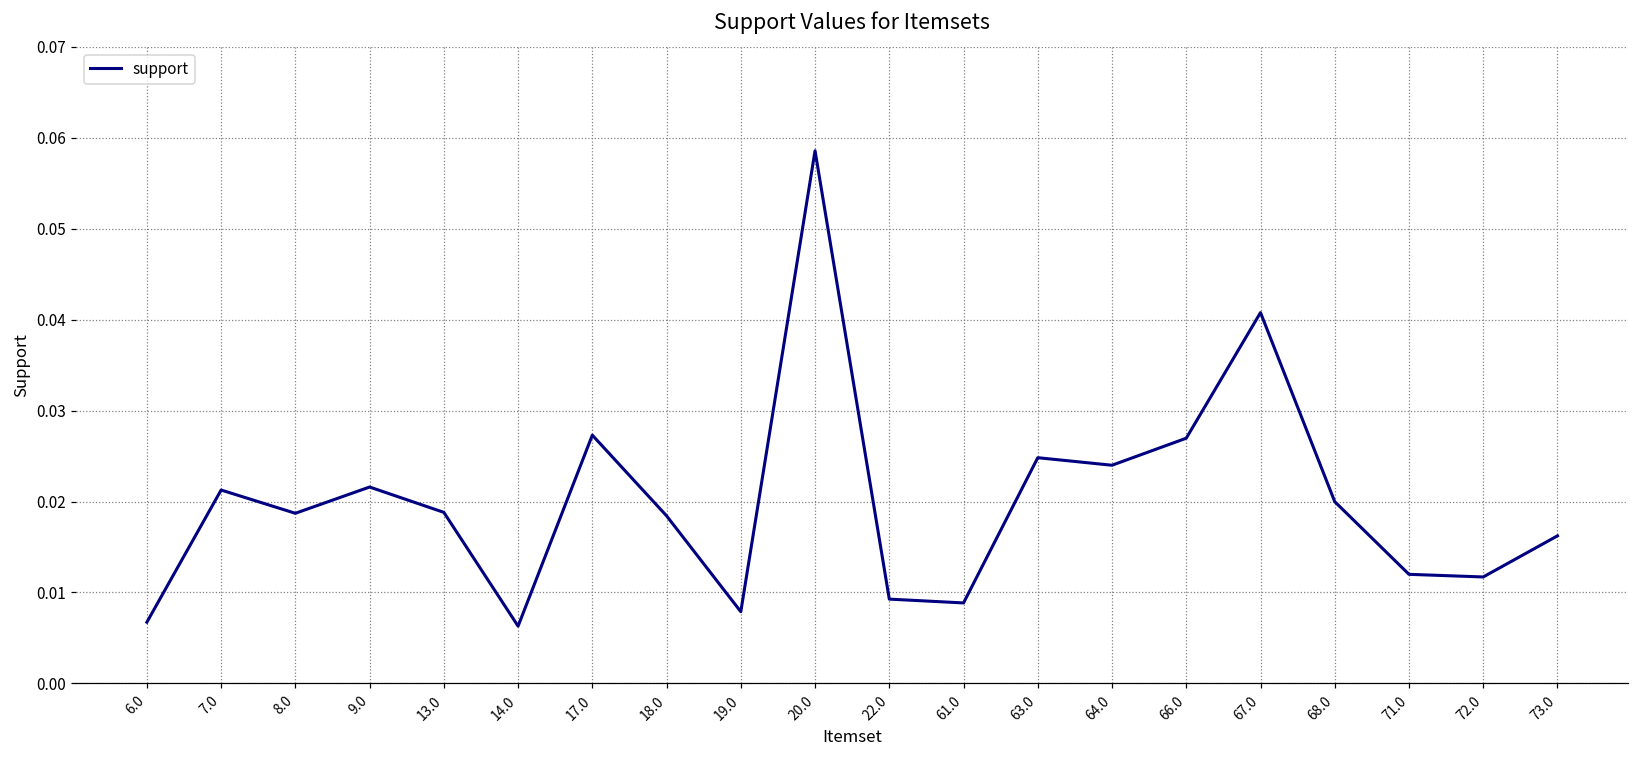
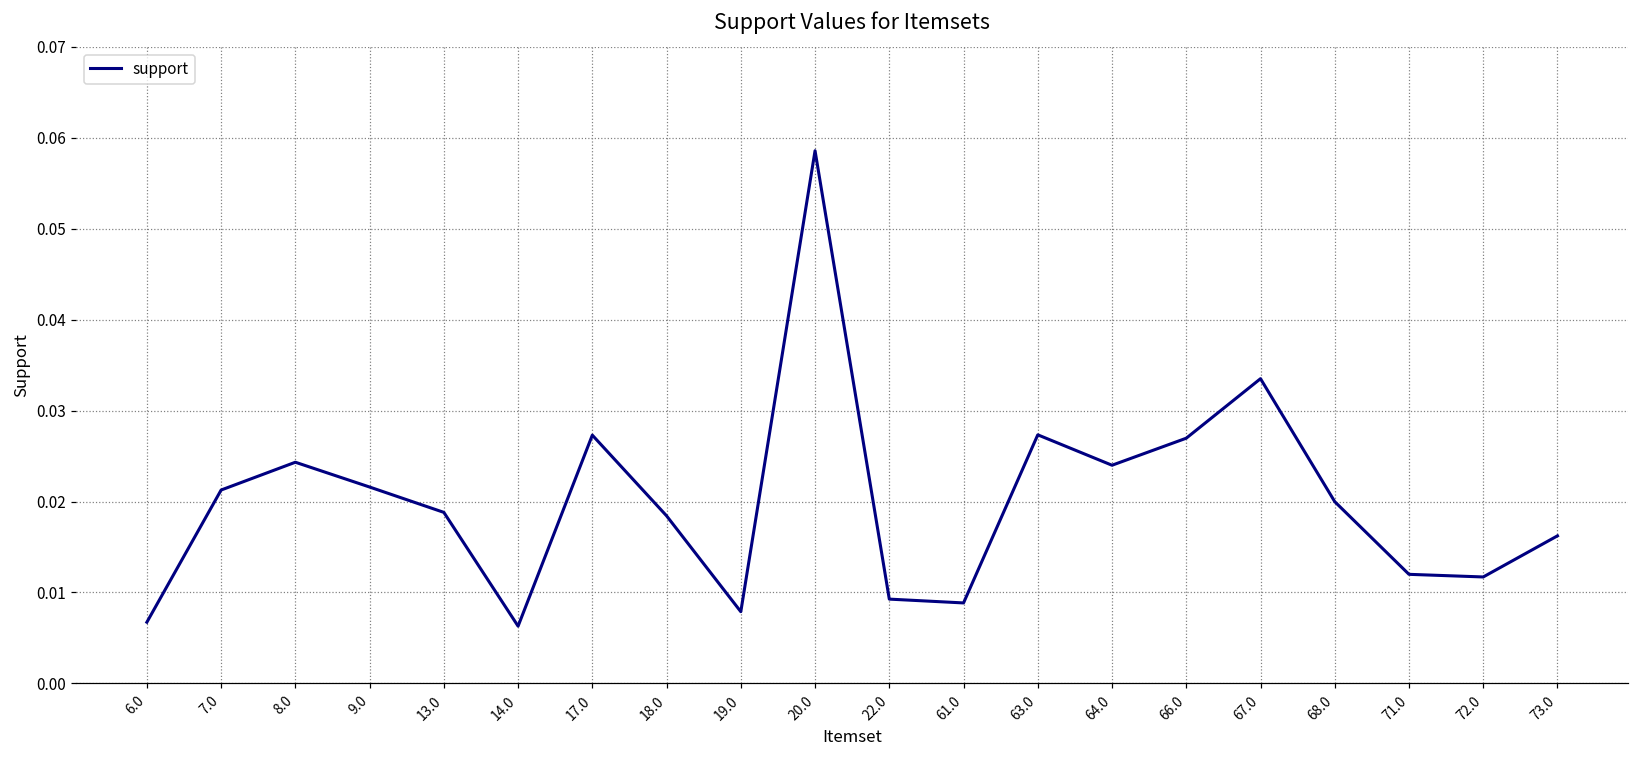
8.0: 0.019 -> 0.024
63.0: 0.025 -> 0.027
67.0: 0.041 -> 0.034
